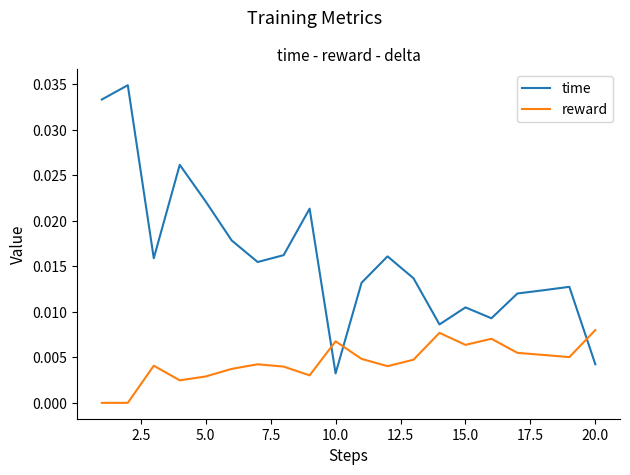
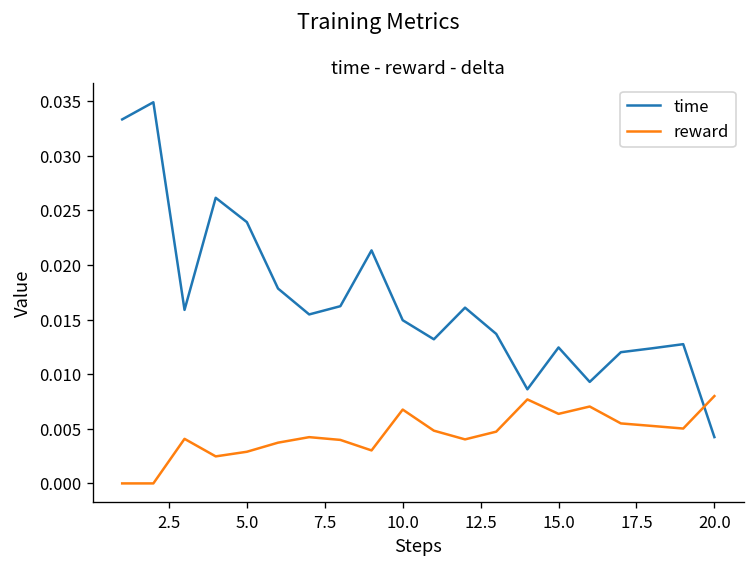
time, 5.0: 0.022 -> 0.024
time, 10.0: 0.003 -> 0.015
time, 15.0: 0.010 -> 0.012
